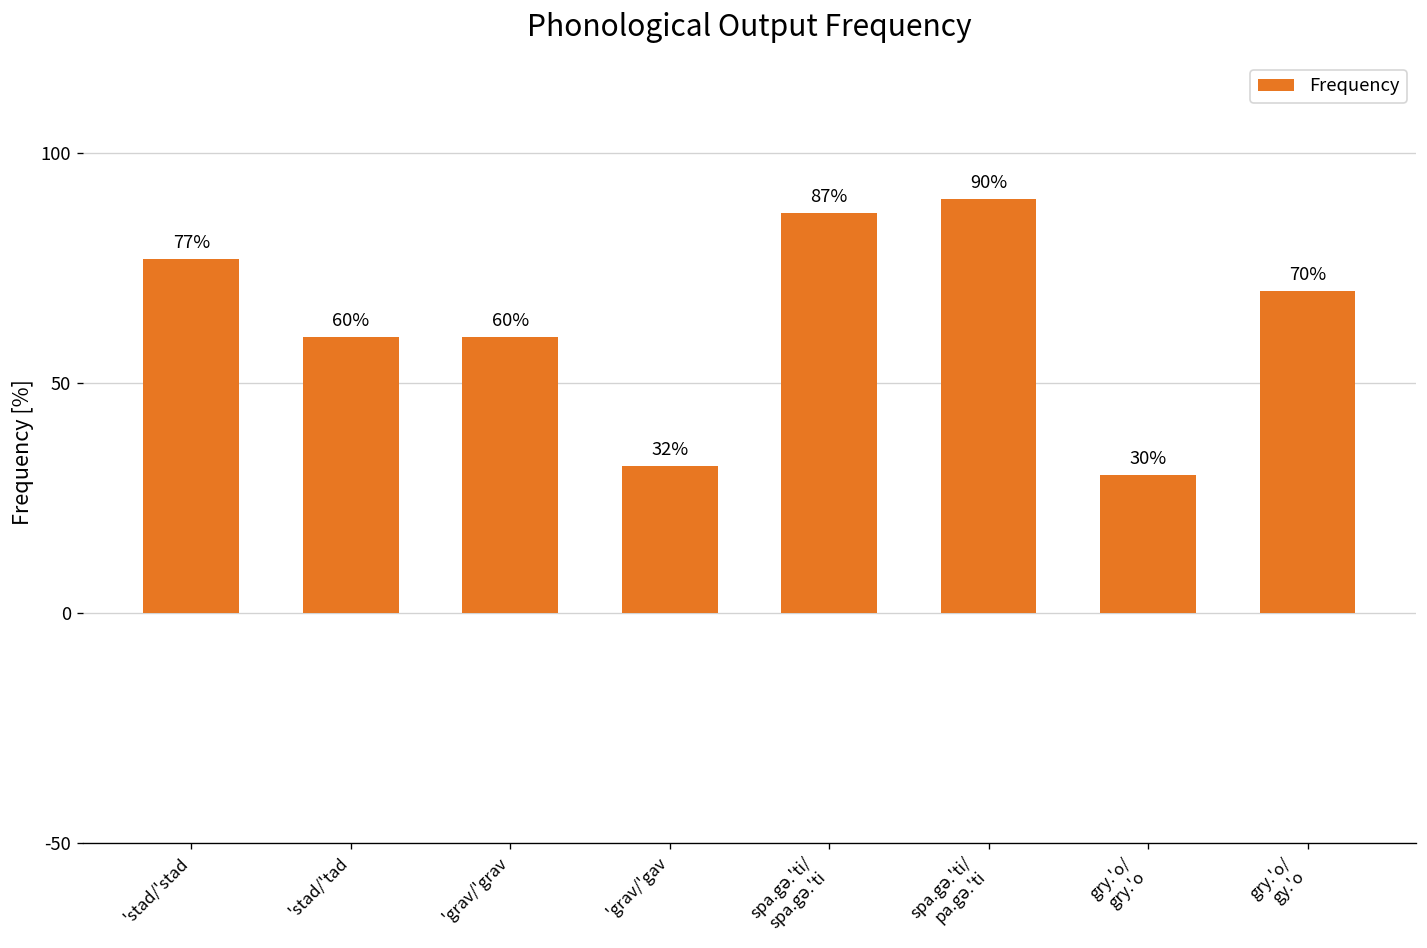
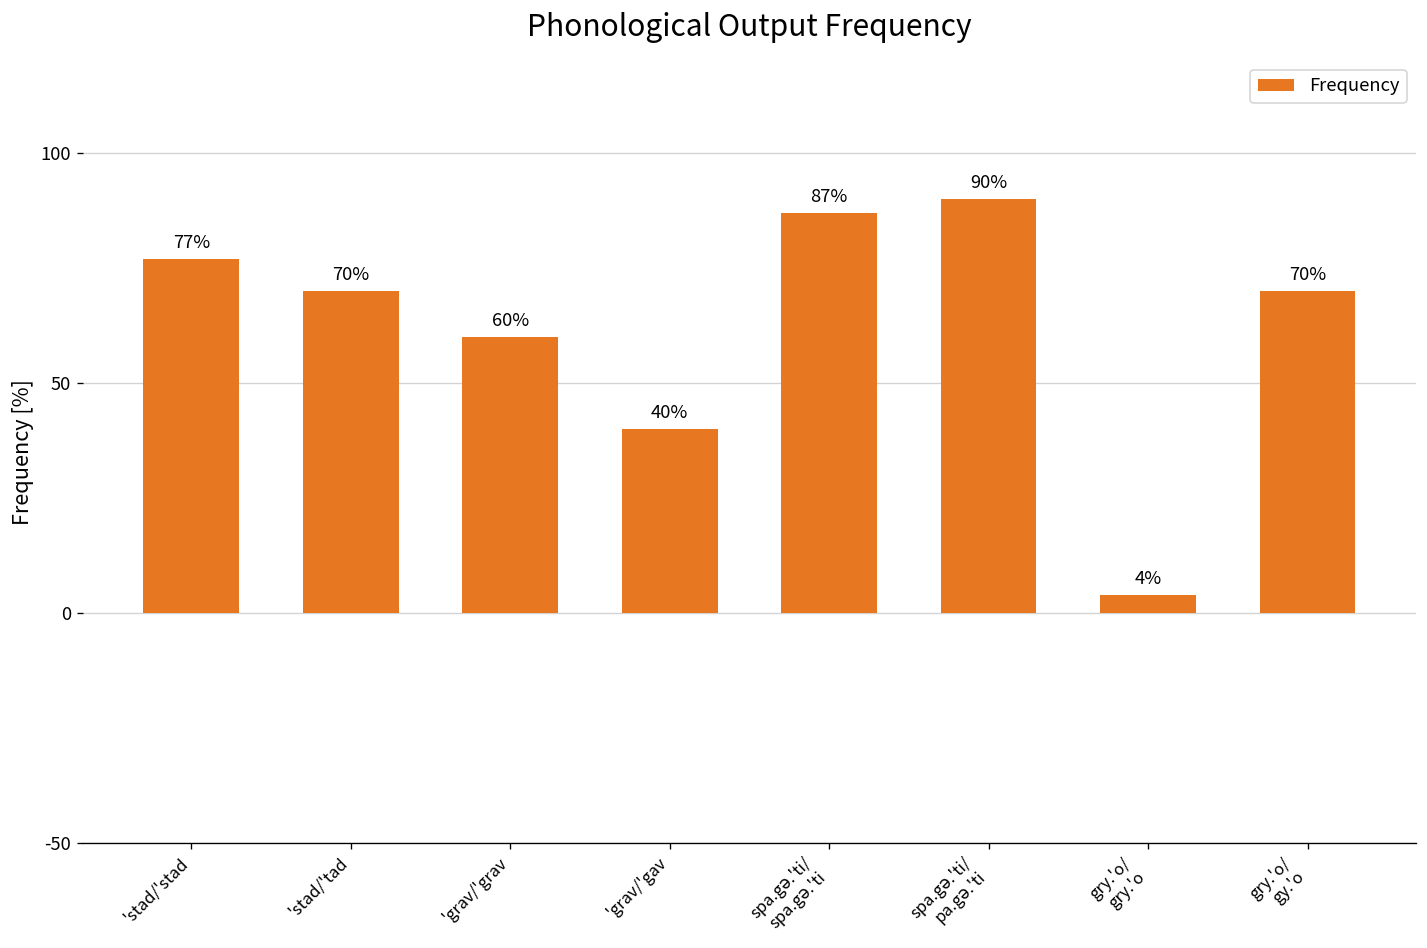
'stad/'tad: 60% -> 70%
'grav/'gav: 32% -> 40%
gry.'o/ gry.'o: 30% -> 4%
